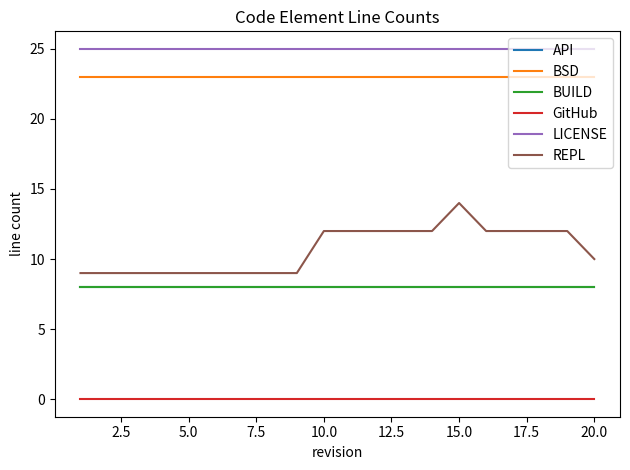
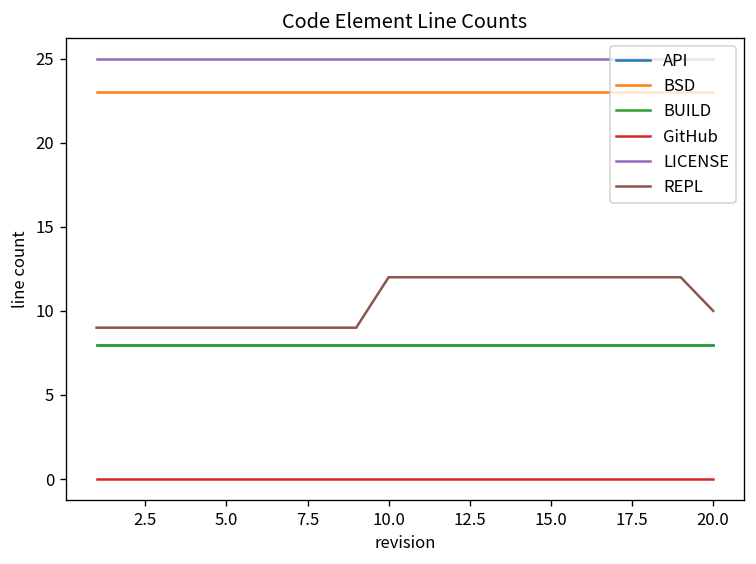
REPL, 15.0: 14 -> 12
